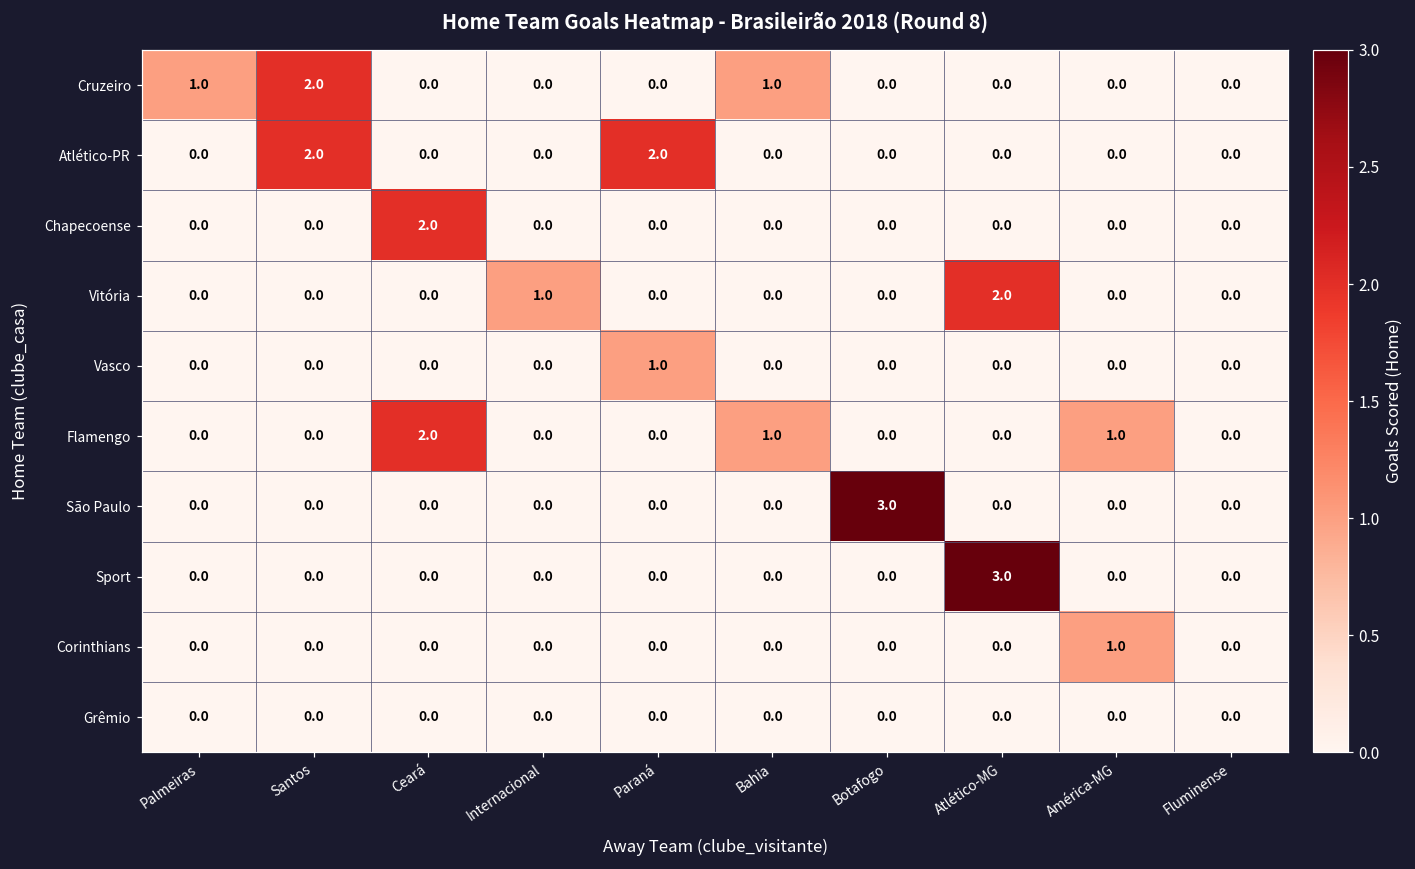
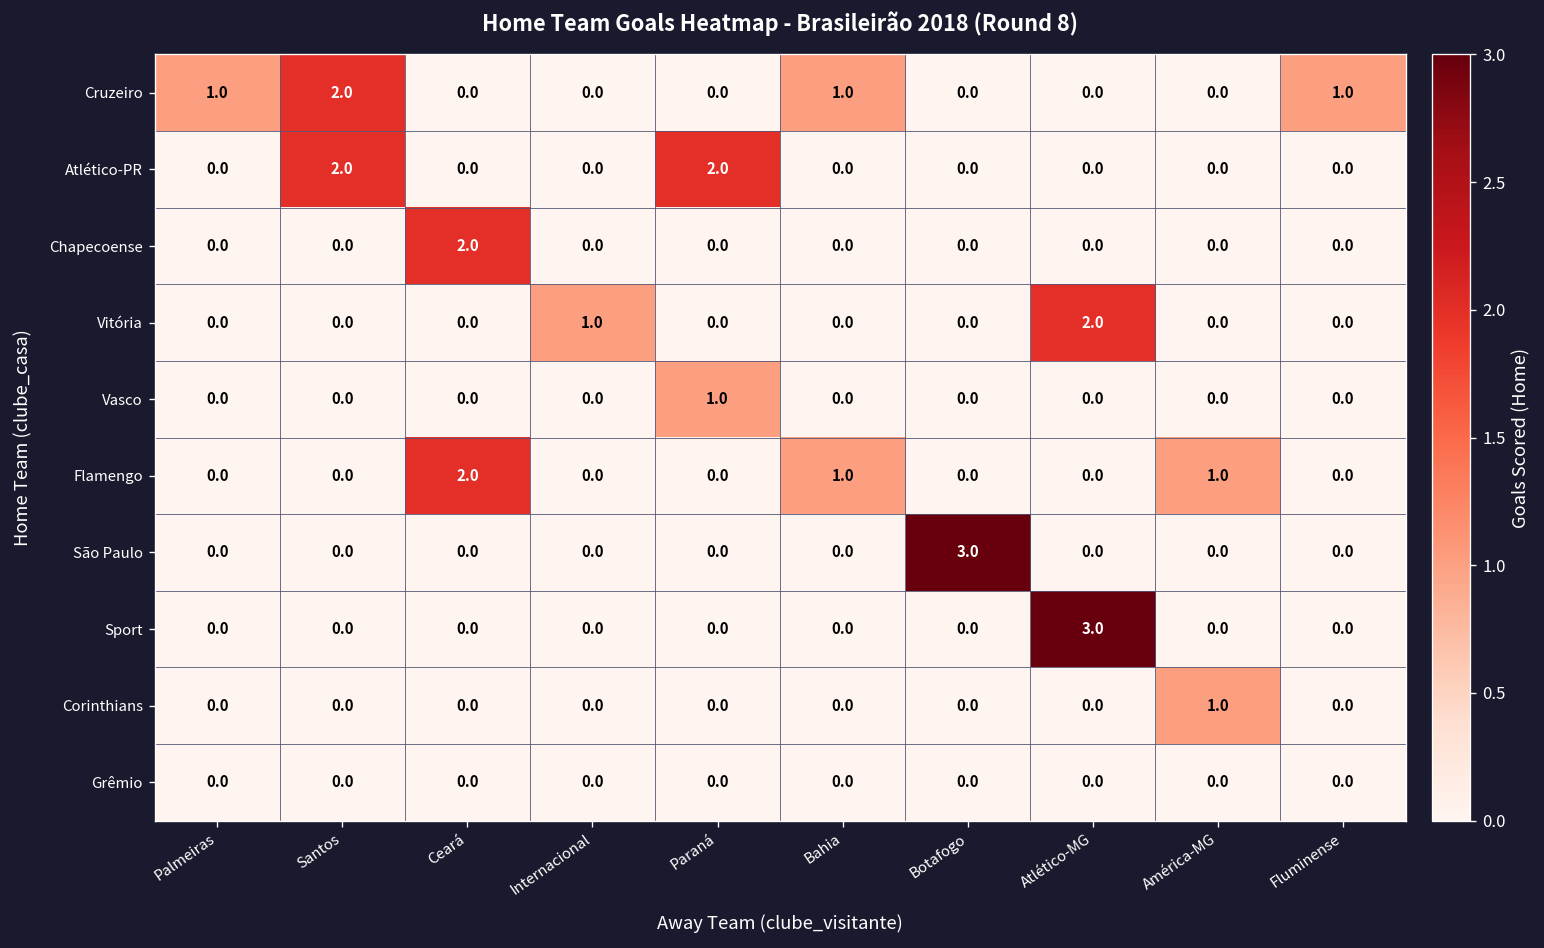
Cruzeiro, Fluminense: 0.0 -> 1.0
